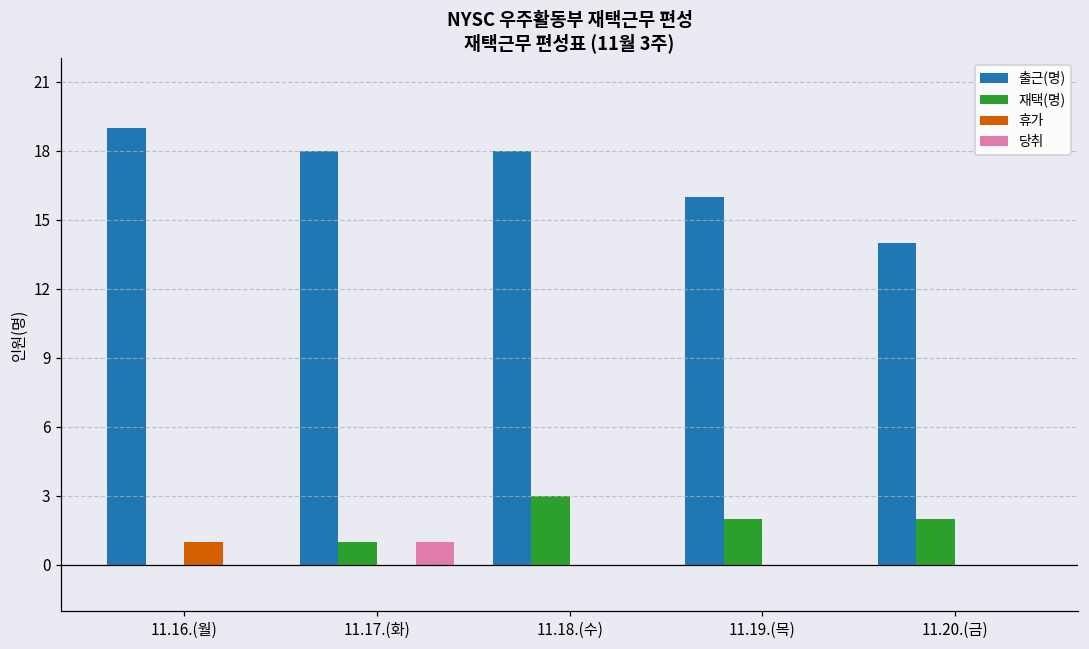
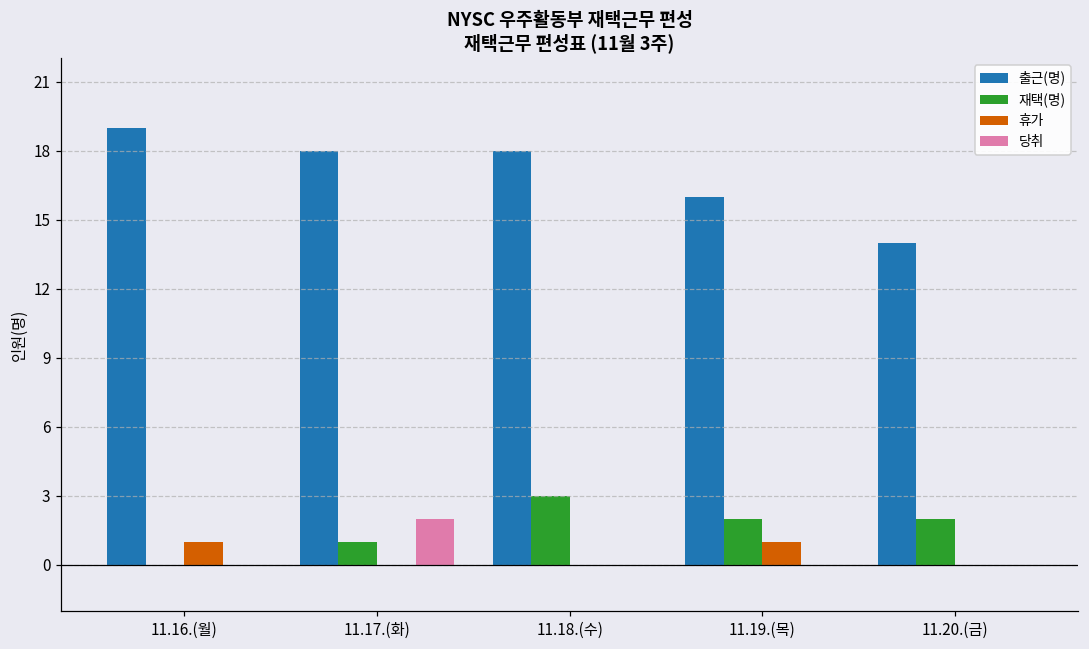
당취, 11.17.(화): 1 -> 2
휴가, 11.19.(목): 0 -> 1
